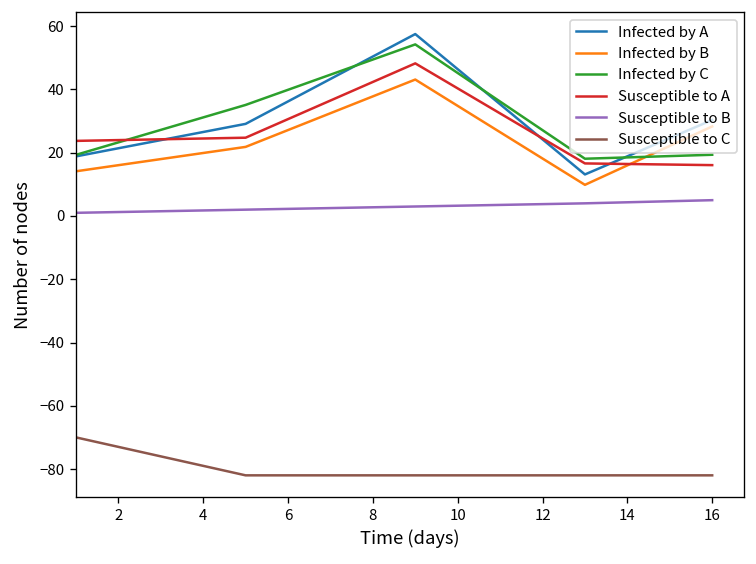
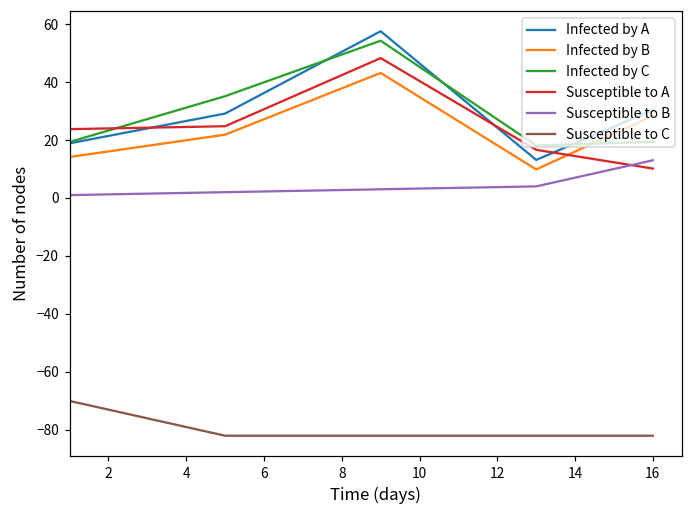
Susceptible to A, 16: 16 -> 10
Susceptible to B, 16: 5 -> 13
